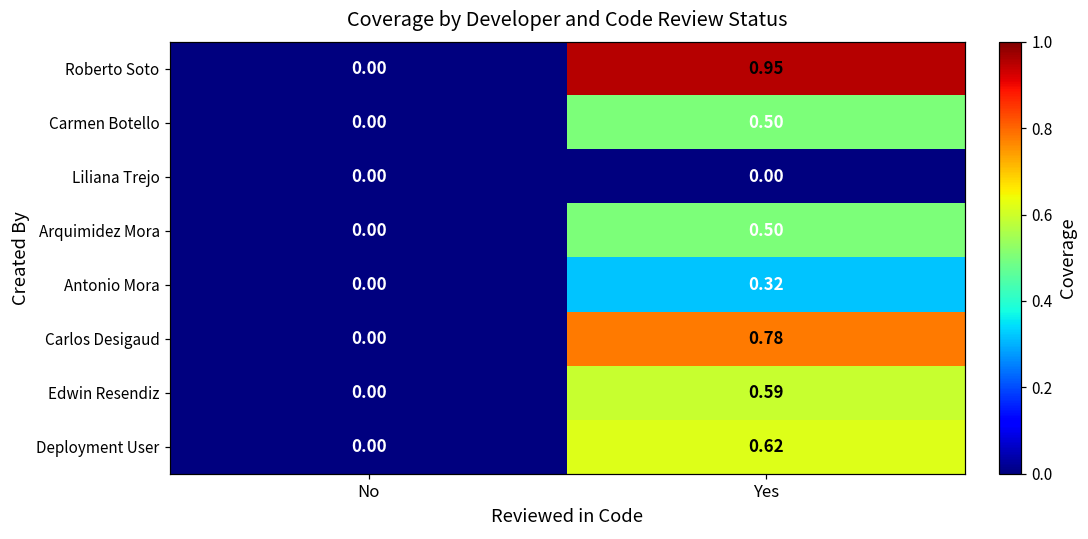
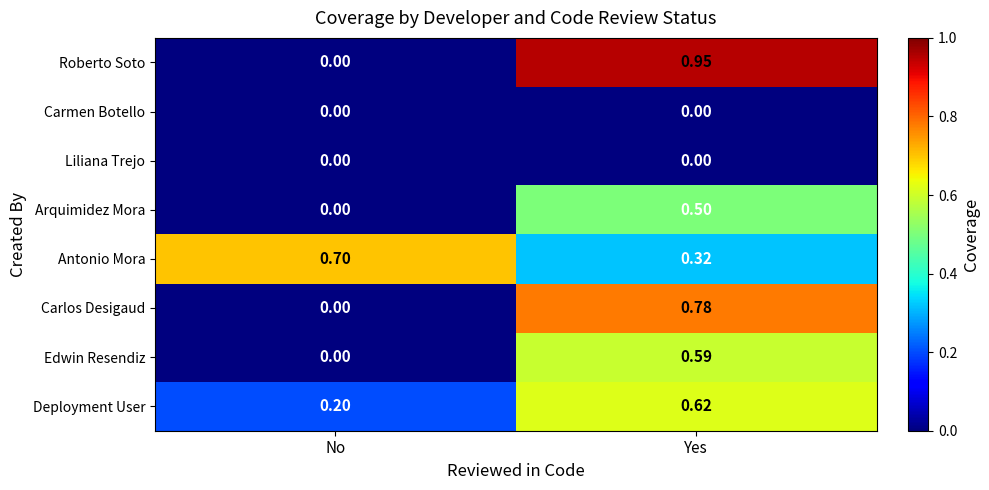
Carmen Botello, Yes: 0.50 -> 0.00
Antonio Mora, No: 0.00 -> 0.70
Deployment User, No: 0.00 -> 0.20
